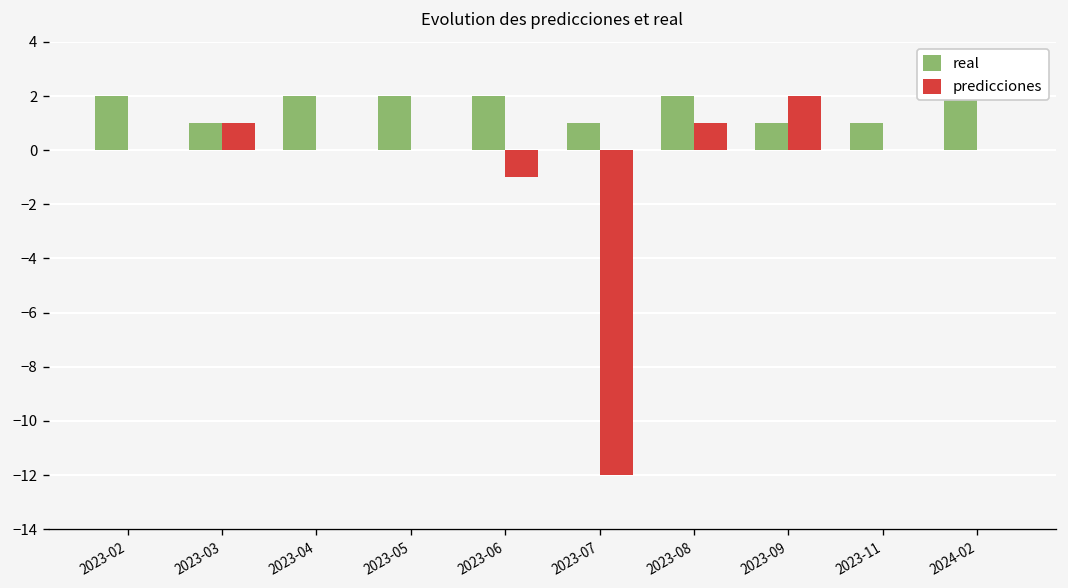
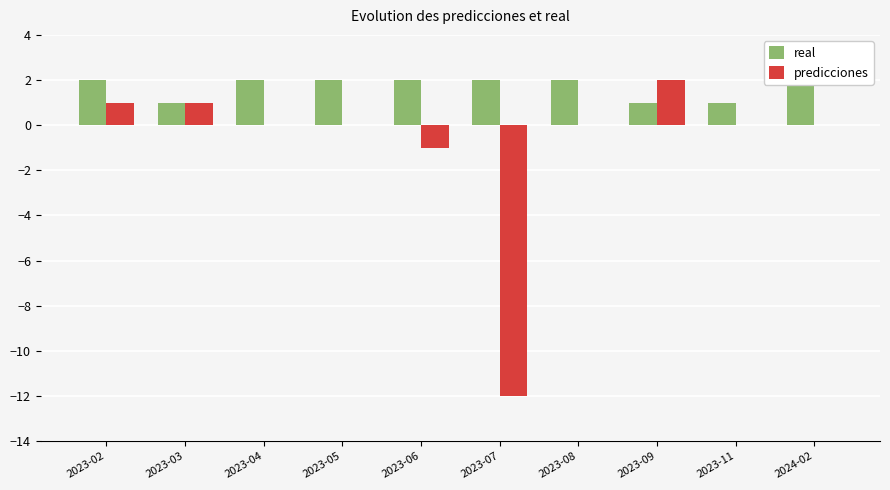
predicciones, 2023-02: 0 -> 1
real, 2023-07: 1 -> 2
predicciones, 2023-08: 1 -> 0
